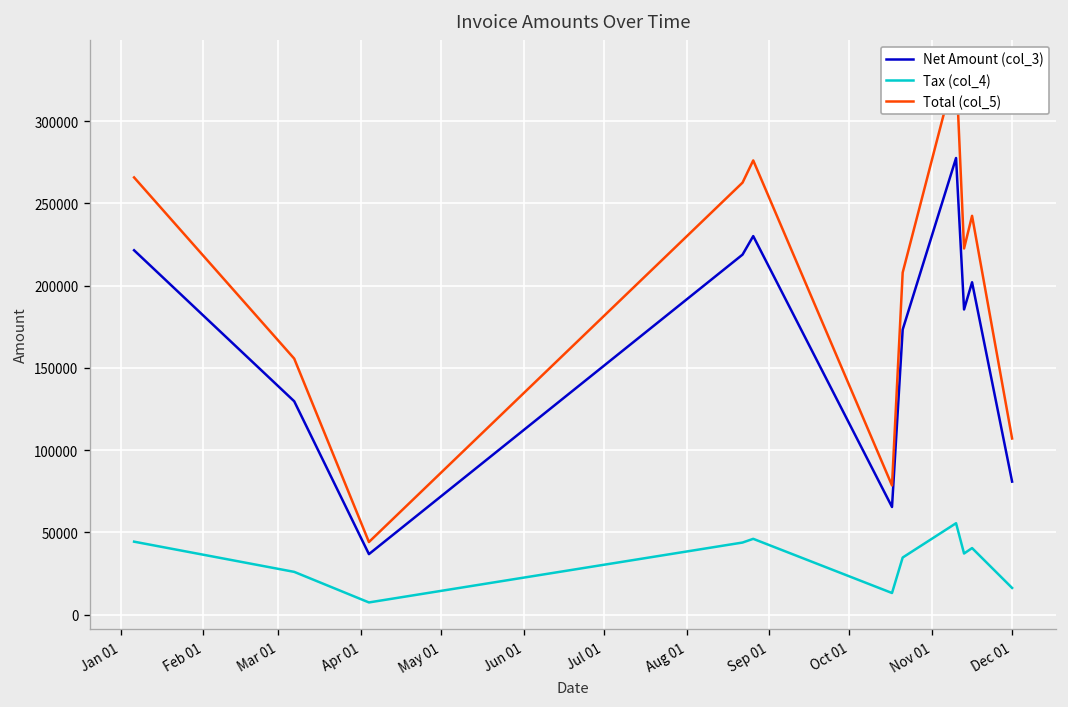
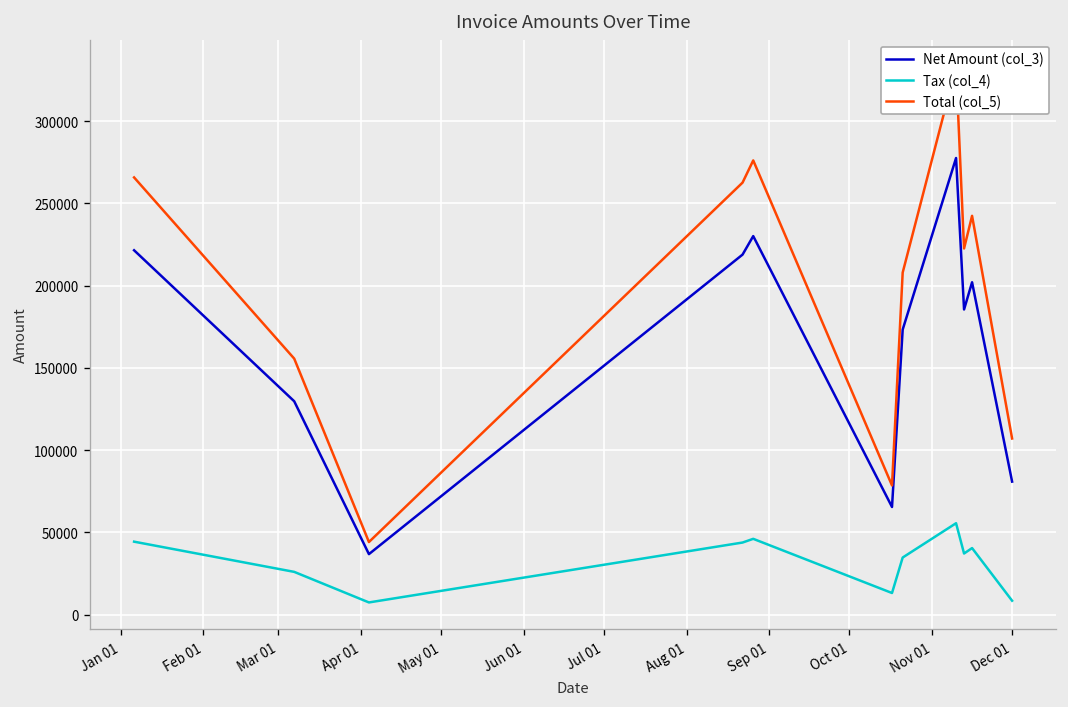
Tax (col_4), Dec 01: 16000 -> 8000
